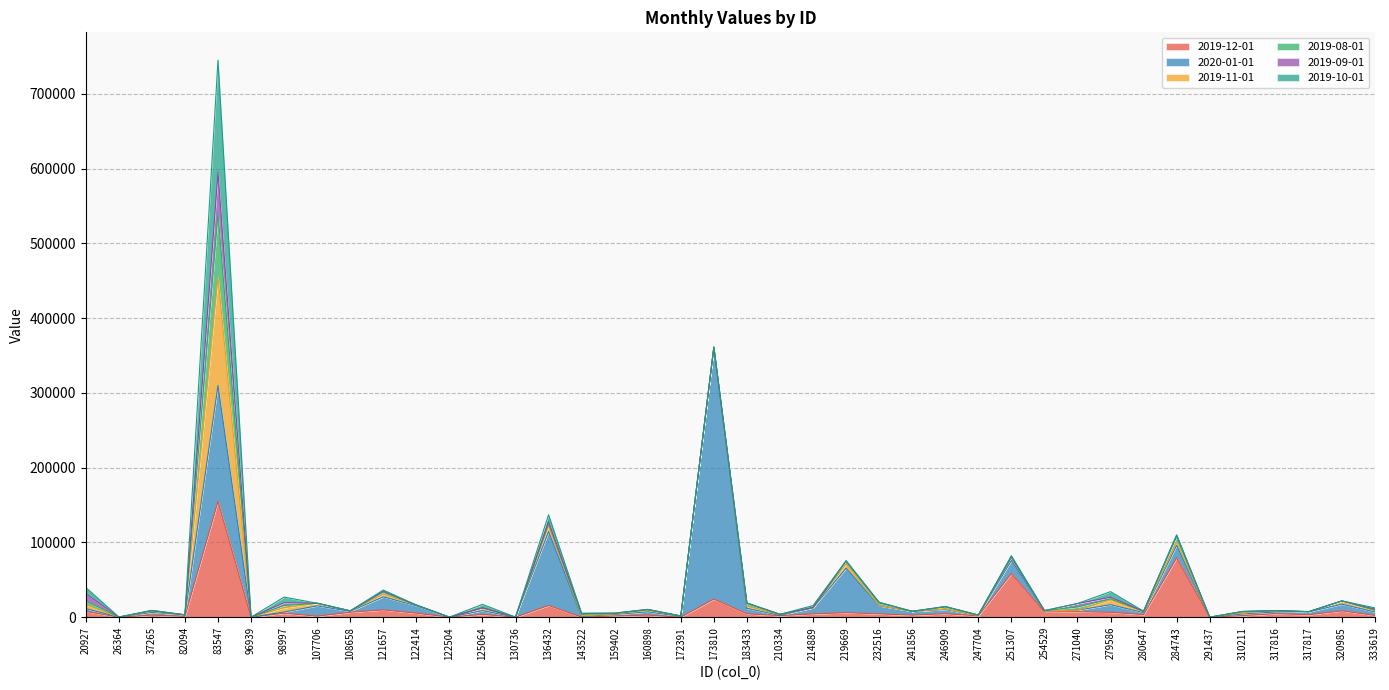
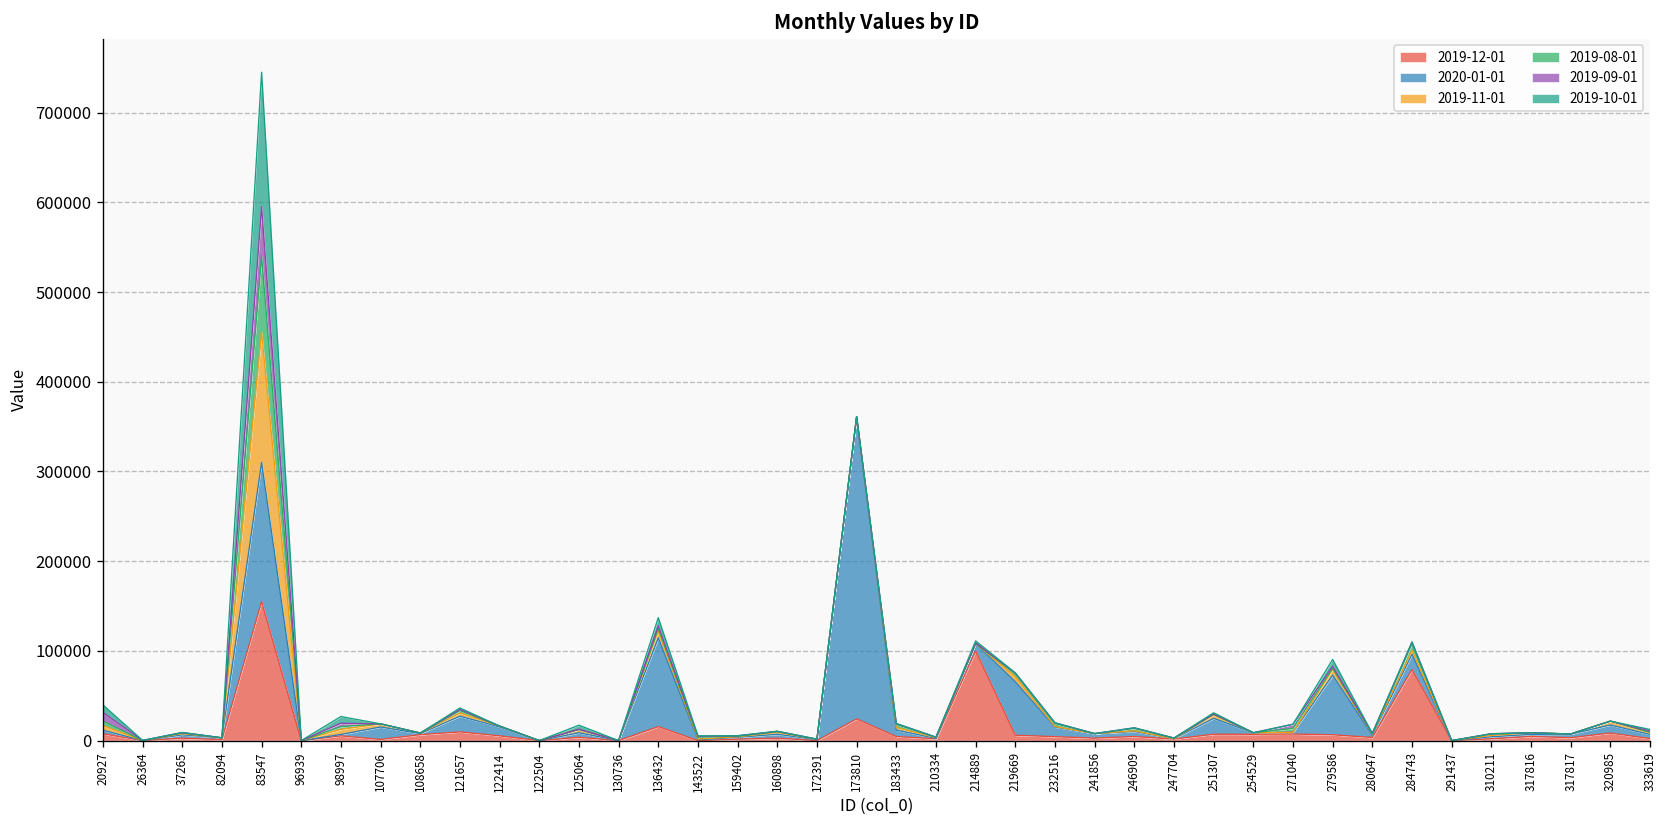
2019-12-01, 214889: 0 -> 100000
2019-12-01, 251307: 60000 -> 10000
2020-01-01, 279586: 10000 -> 70000
